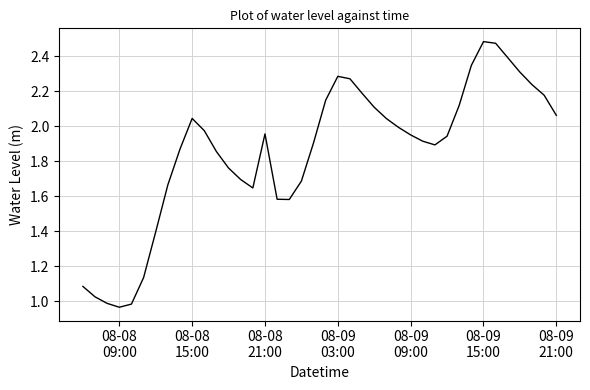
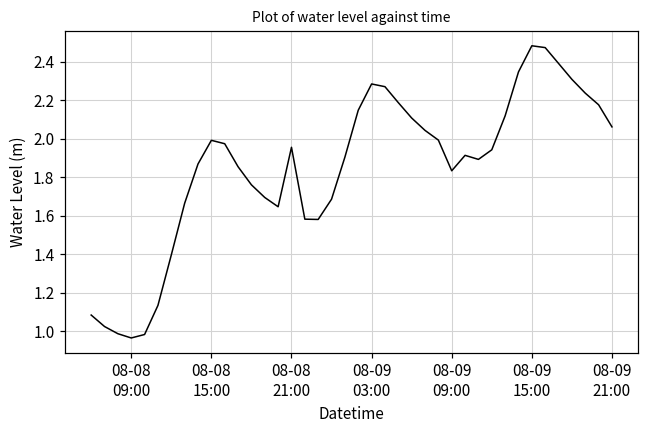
08-08 15:00: 2.04 -> 1.99
08-09 09:00: 1.95 -> 1.83
